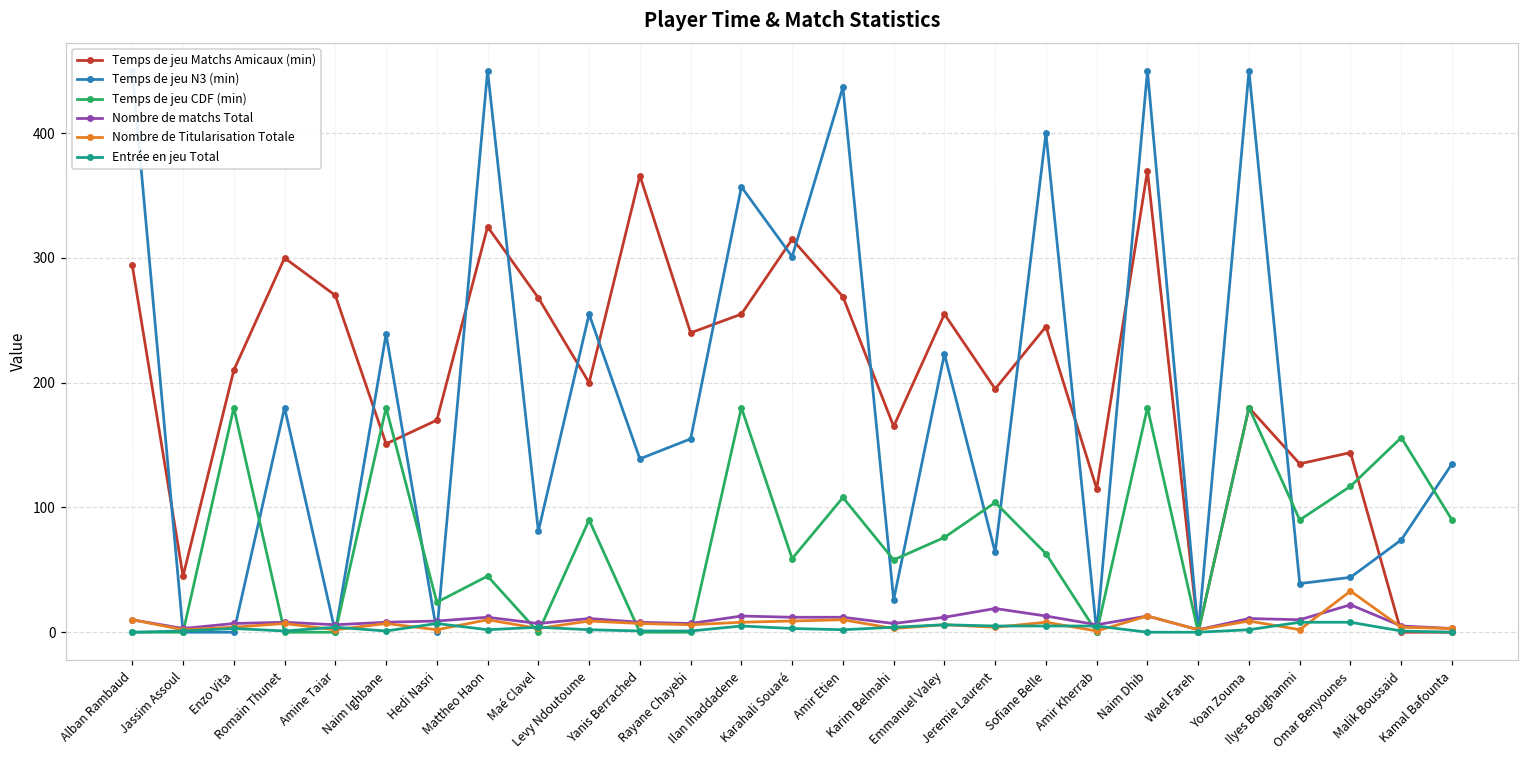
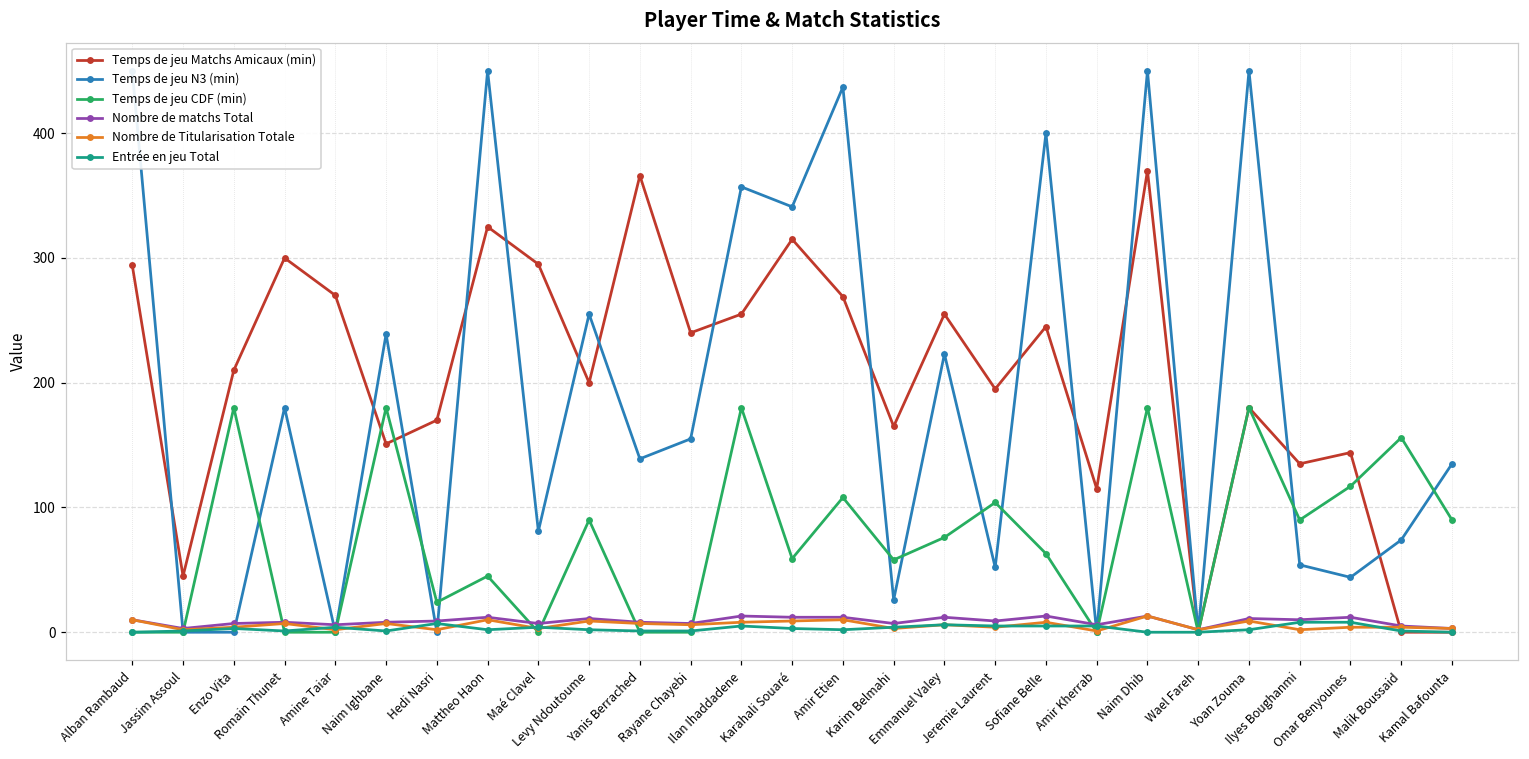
Temps de jeu Matchs Amicaux (min), Maé Clavel: 268 -> 295
Temps de jeu N3 (min), Karahali Souaré: 301 -> 341
Temps de jeu N3 (min), Jeremie Laurent: 64 -> 52
Nombre de matchs Total, Jeremie Laurent: 19 -> 9
Temps de jeu N3 (min), Ilyes Boughanmi: 39 -> 54
Nombre de matchs Total, Omar Benyounes: 22 -> 12
Nombre de Titularisation Totale, Omar Benyounes: 33 -> 4
